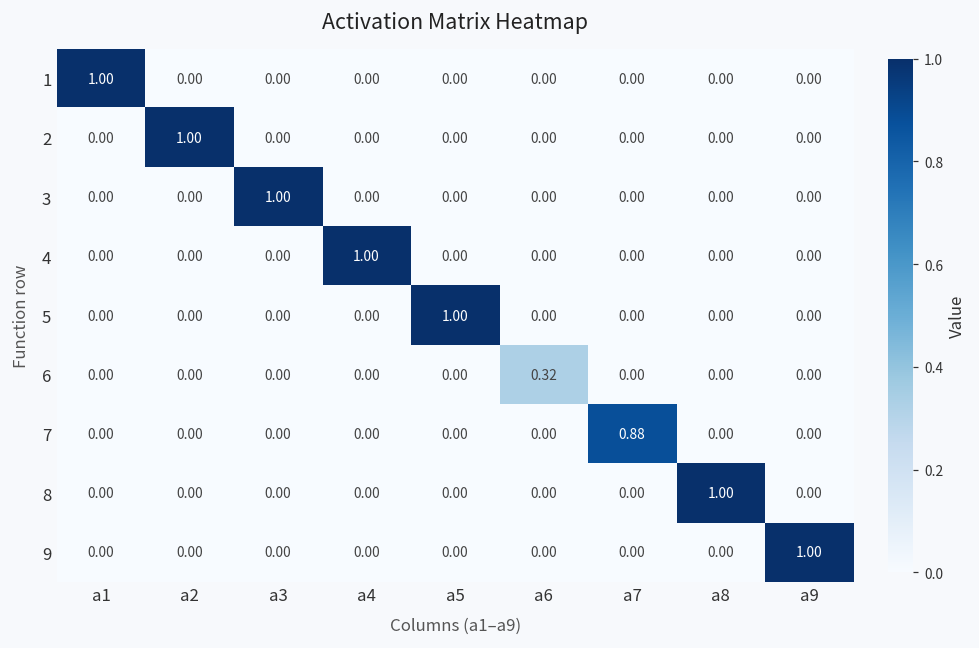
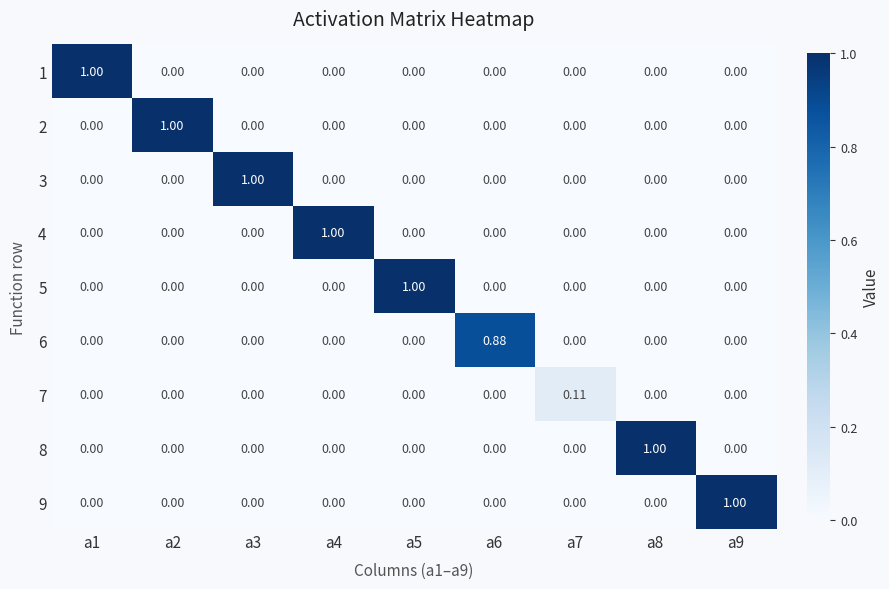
6, a6: 0.32 -> 0.88
7, a7: 0.88 -> 0.11
